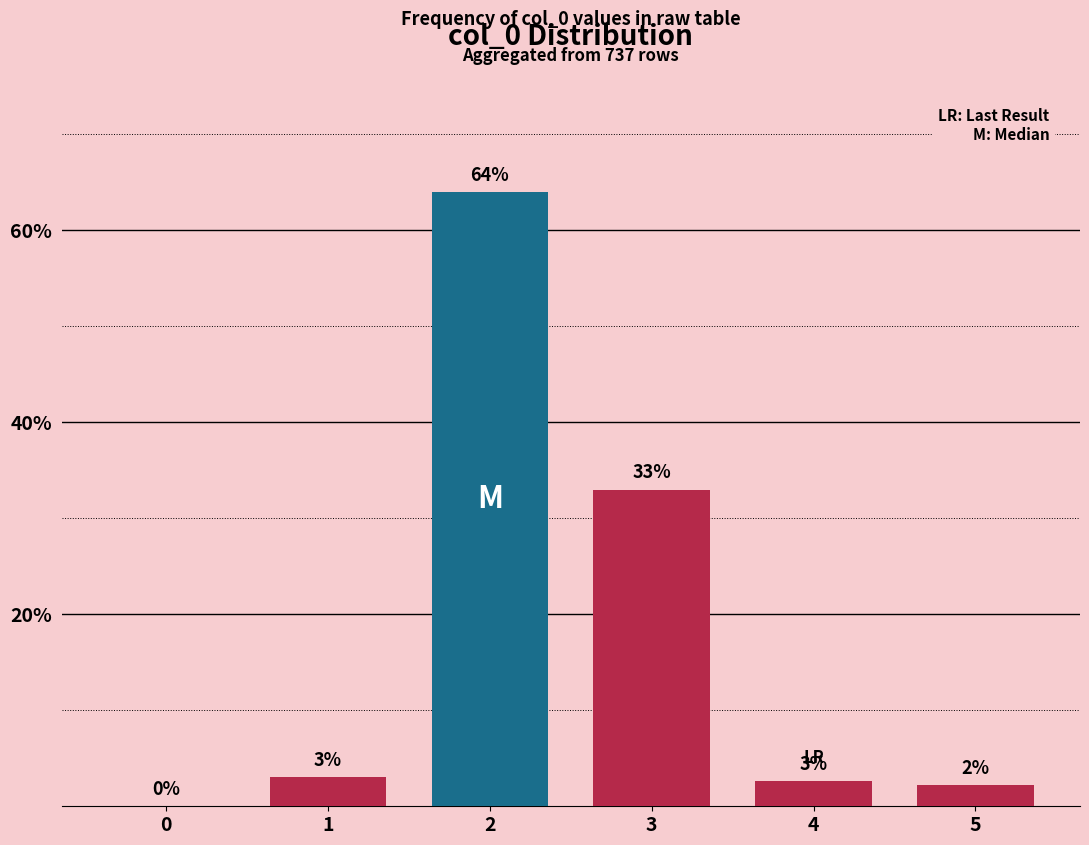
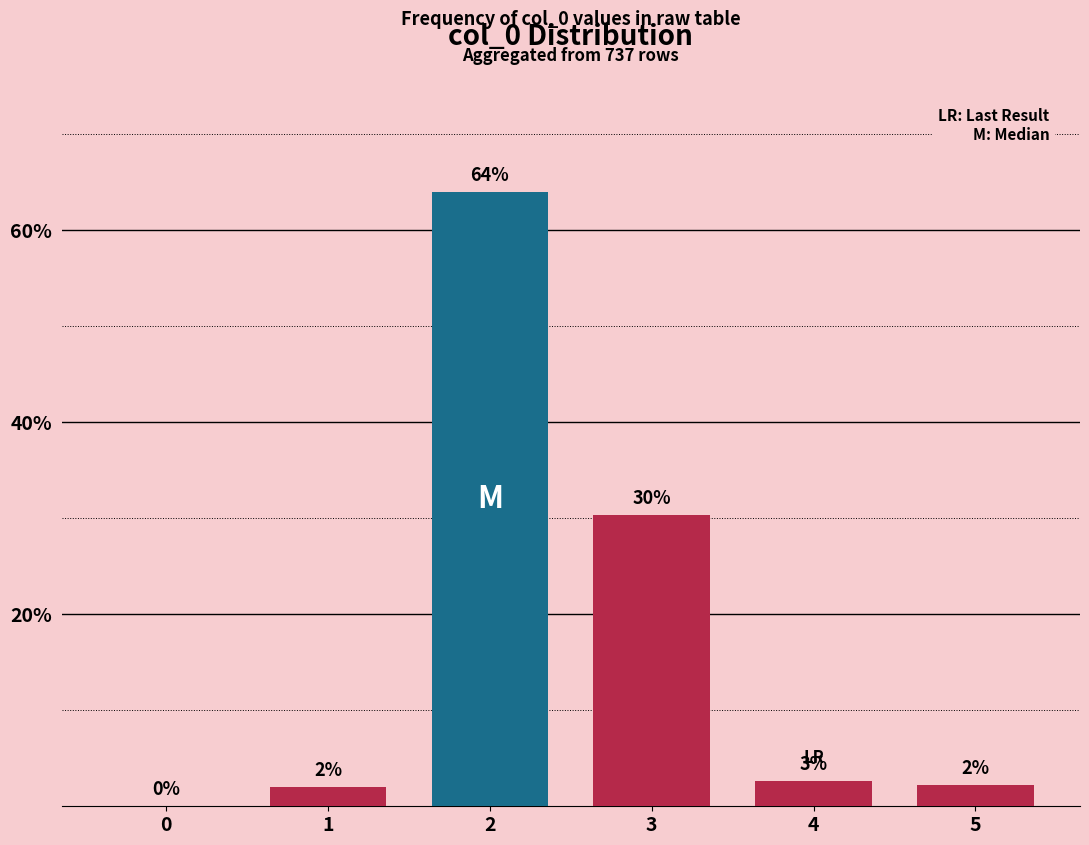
1: 3% -> 2%
3: 33% -> 30%
